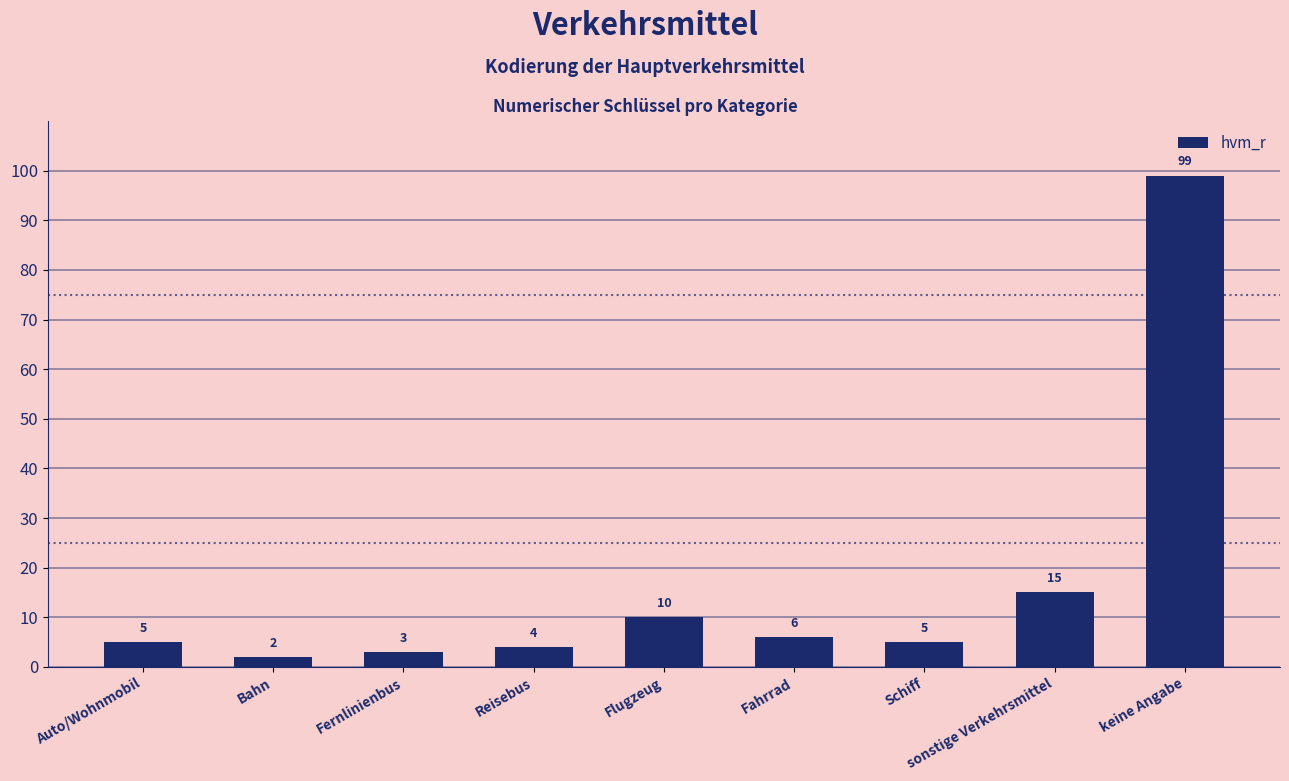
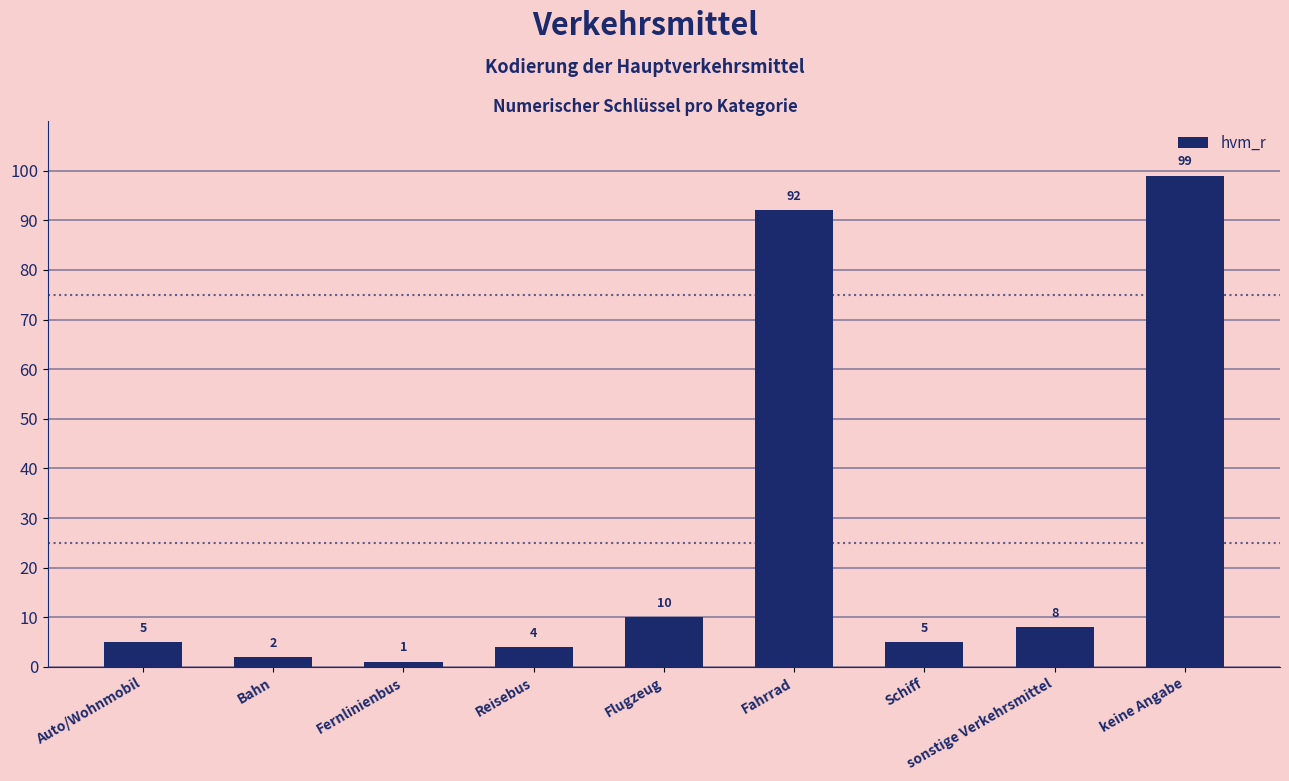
Fernlinienbus: 3 -> 1
Fahrrad: 6 -> 92
sonstige Verkehrsmittel: 15 -> 8
